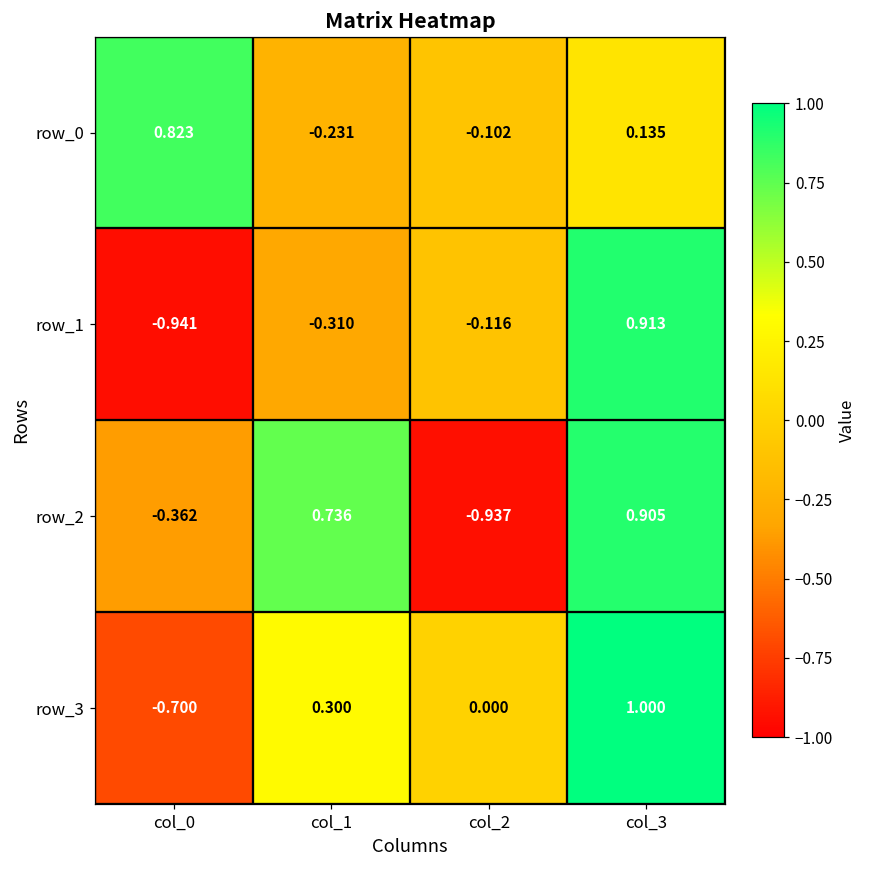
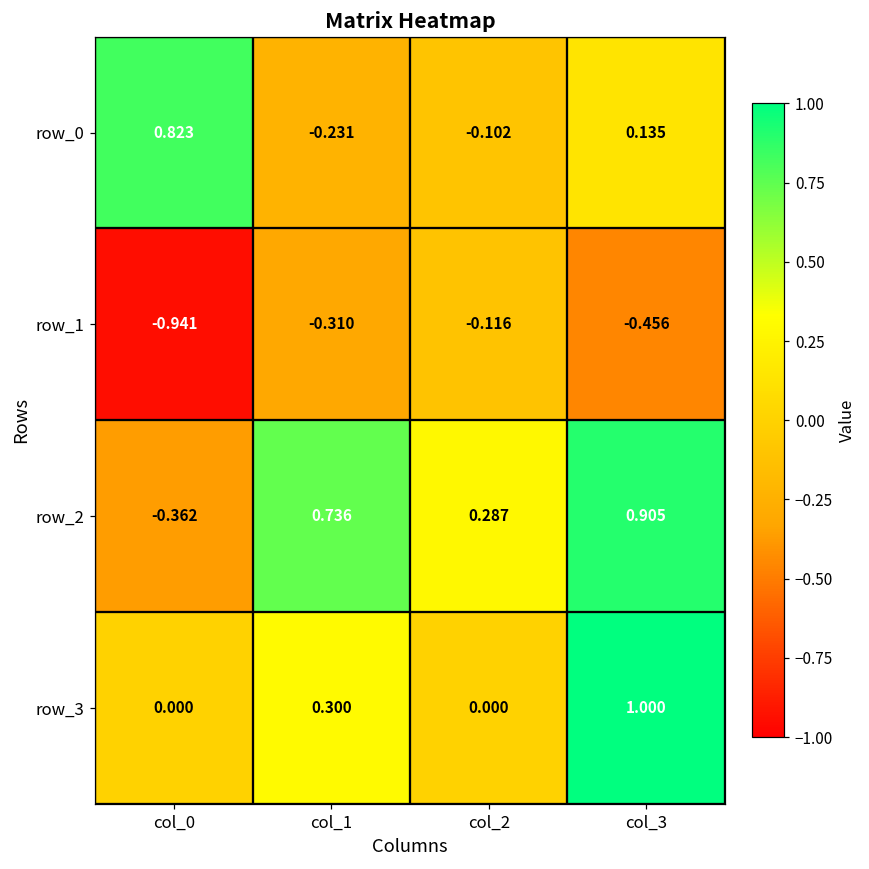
row_1, col_3: 0.913 -> -0.456
row_2, col_2: -0.937 -> 0.287
row_3, col_0: -0.700 -> 0.000
